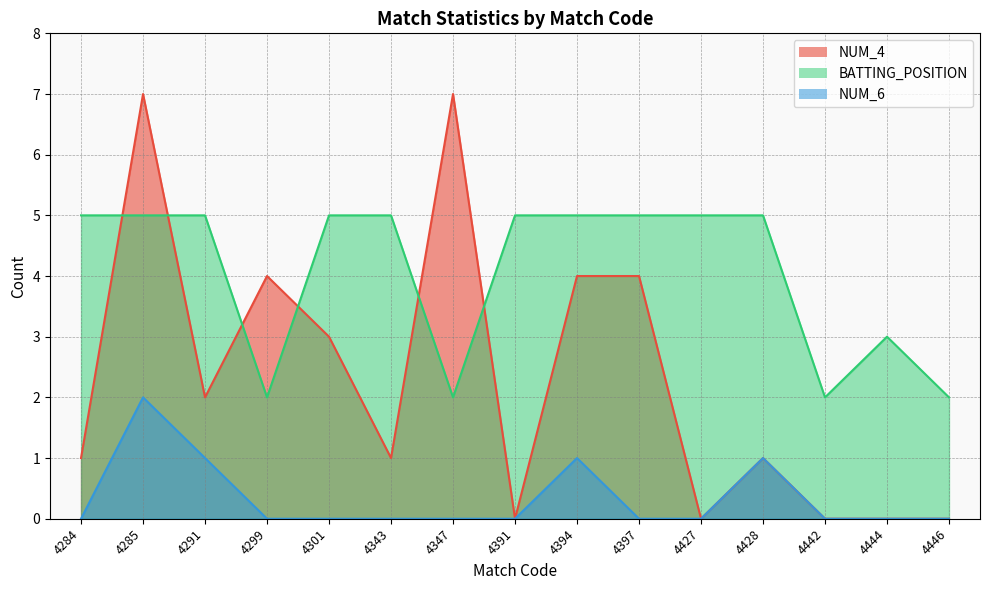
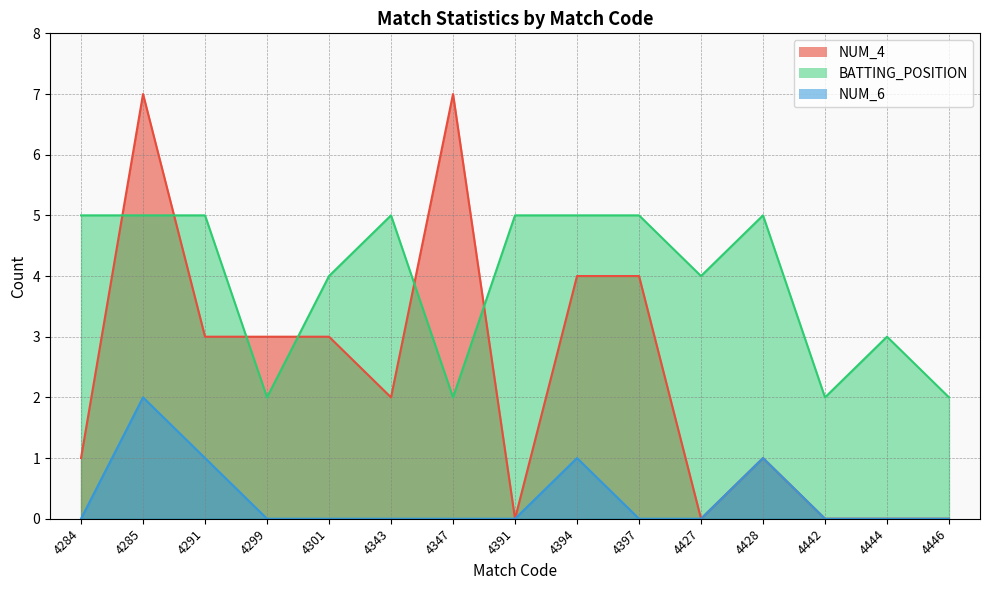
NUM_4, 4291: 2 -> 3
NUM_4, 4299: 4 -> 3
BATTING_POSITION, 4301: 5 -> 4
NUM_4, 4343: 1 -> 2
BATTING_POSITION, 4427: 5 -> 4
